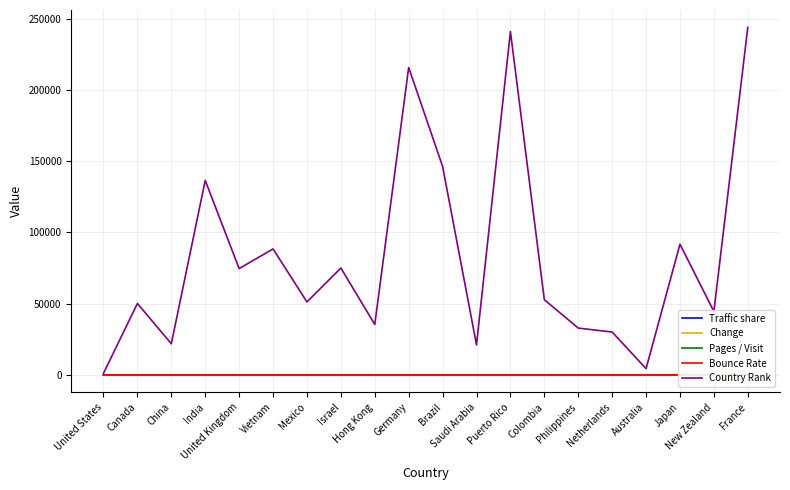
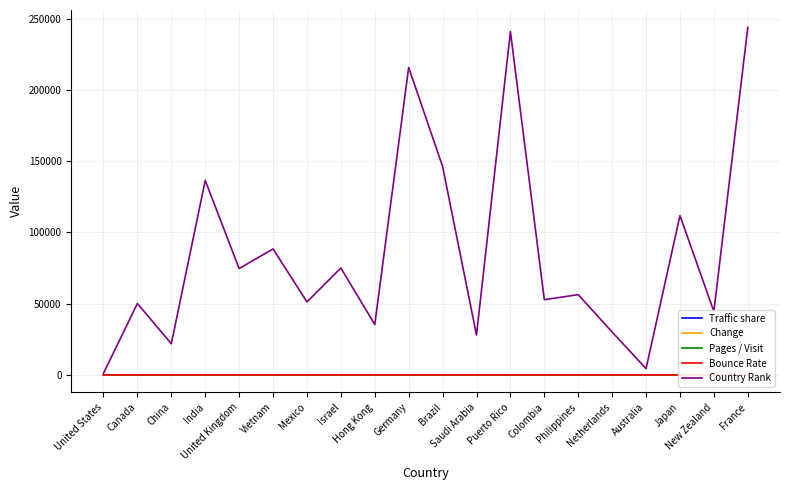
Country Rank, Saudi Arabia: 21000 -> 28000
Country Rank, Philippines: 33000 -> 56000
Country Rank, Japan: 92000 -> 112000
